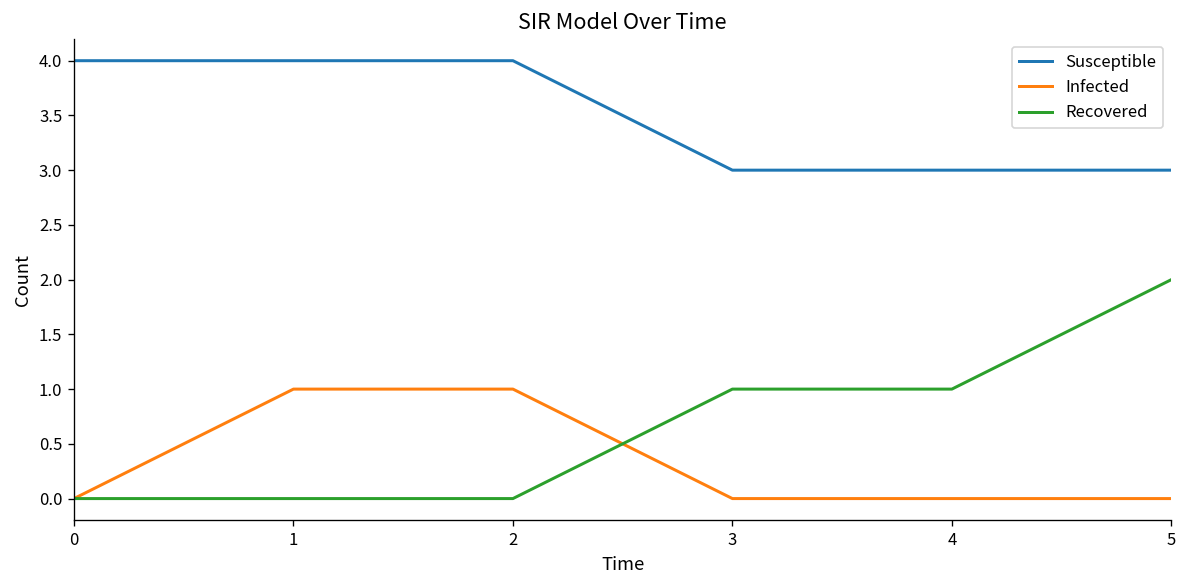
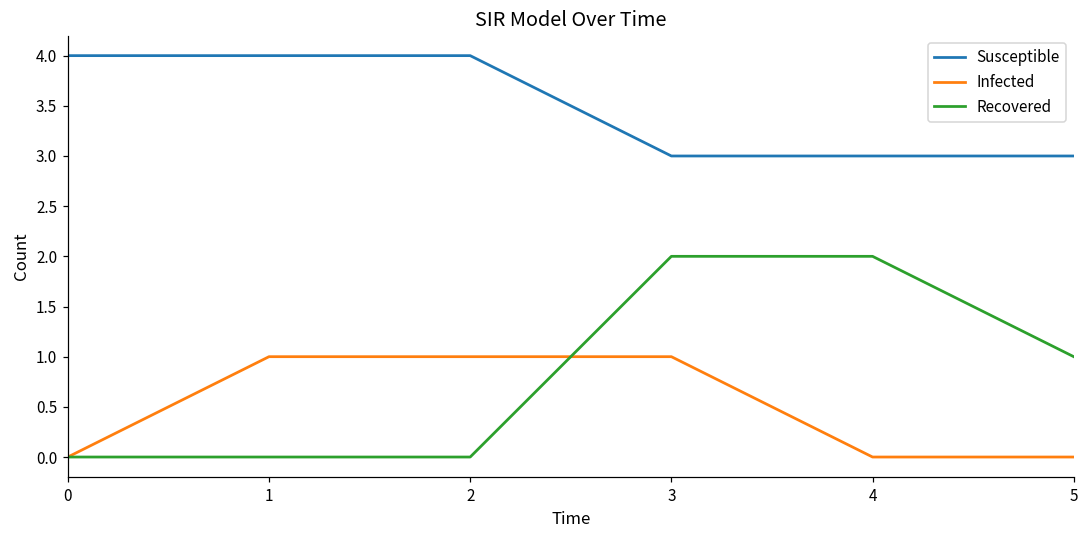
Infected, 3: 0 -> 1
Recovered, 3: 1 -> 2
Recovered, 4: 1 -> 2
Recovered, 5: 2 -> 1
